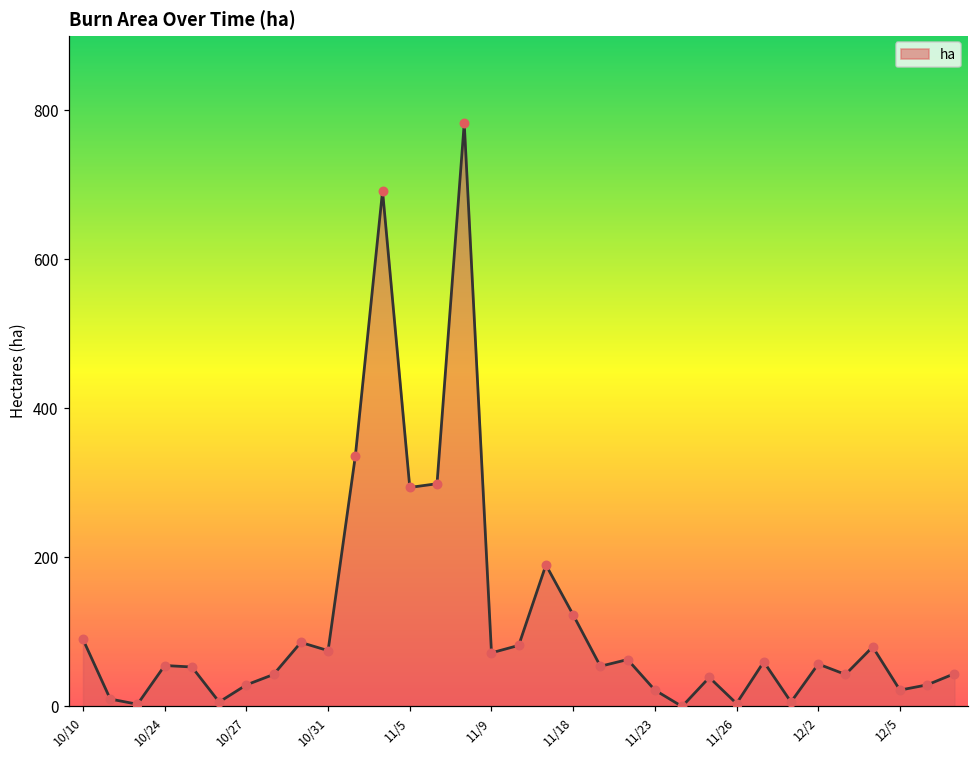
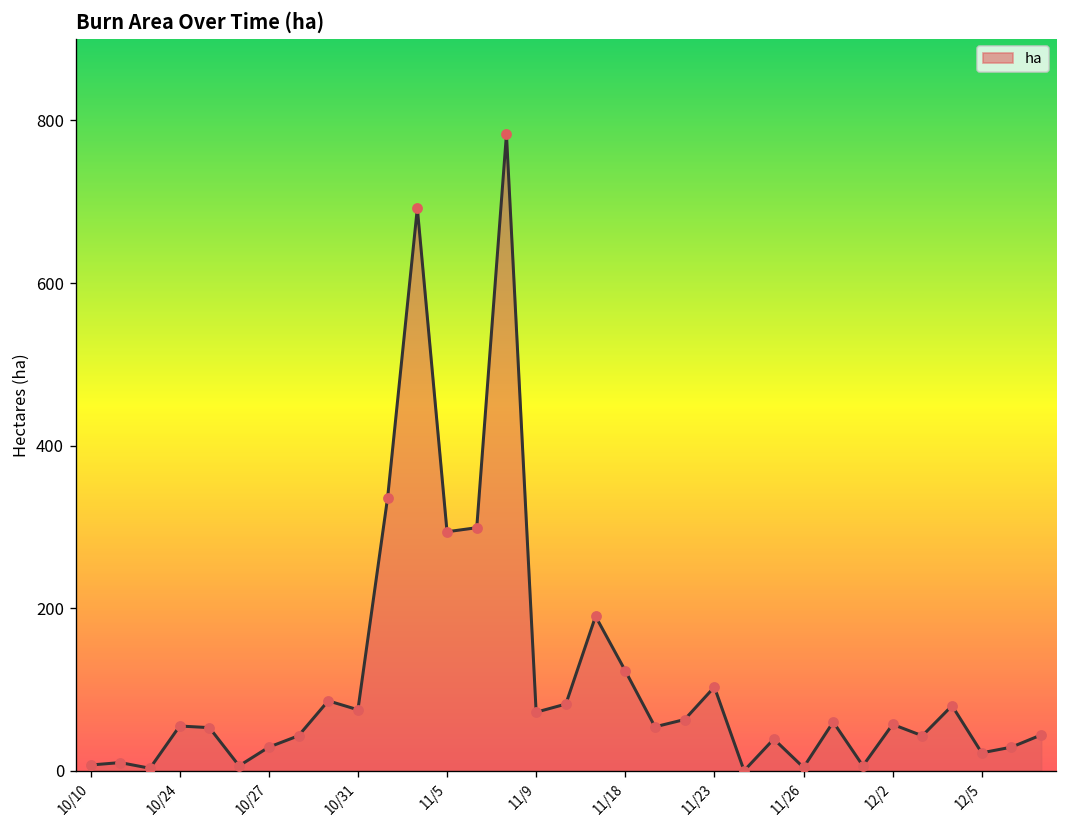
10/10: 90 -> 10
11/23: 20 -> 100
